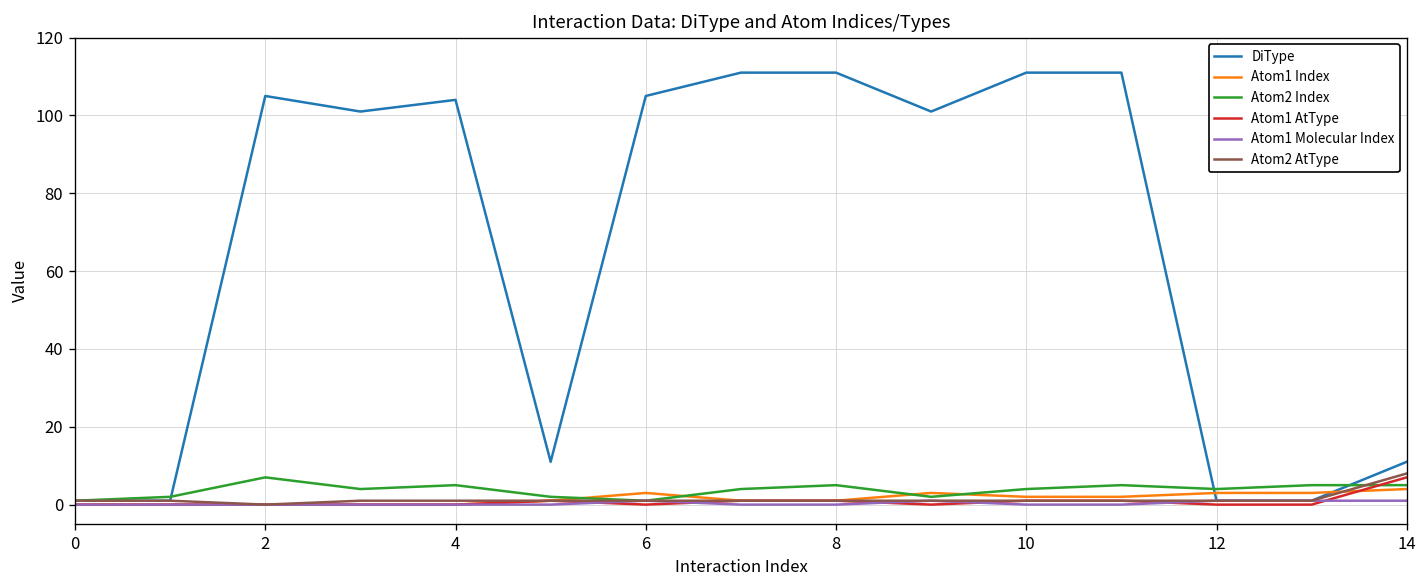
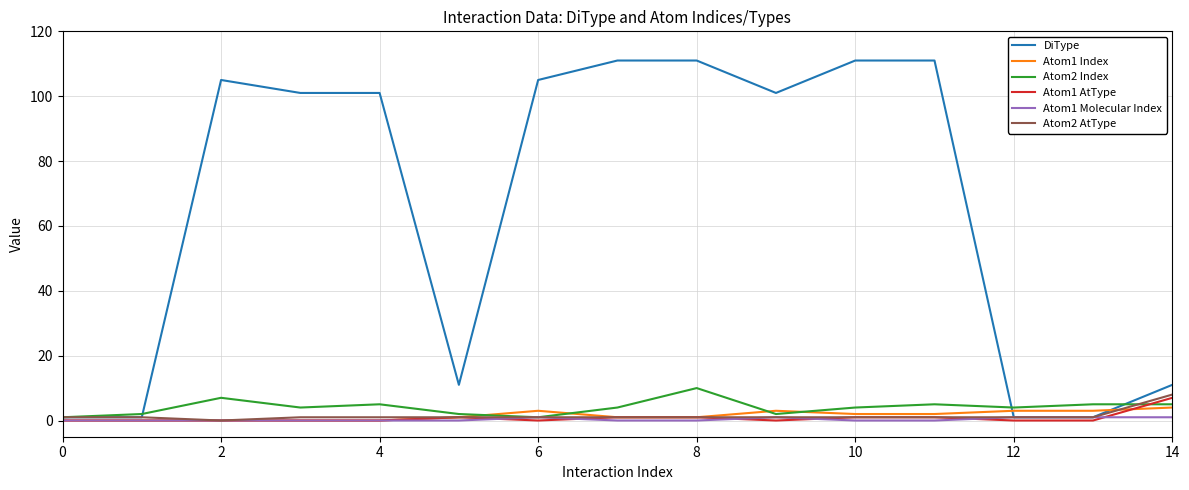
DiType, 4: 104 -> 101
Atom2 Index, 8: 5 -> 10
